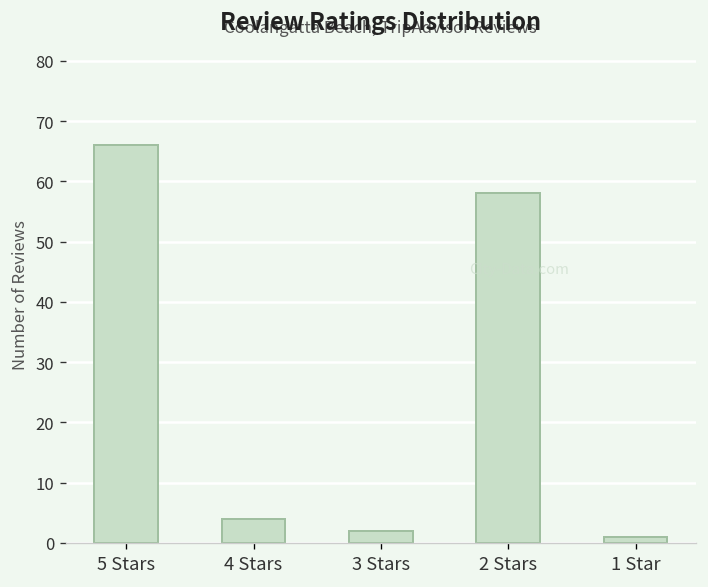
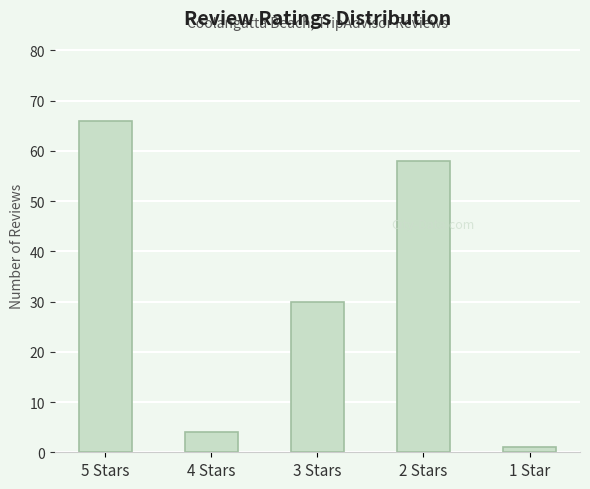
3 Stars: 2 -> 30
